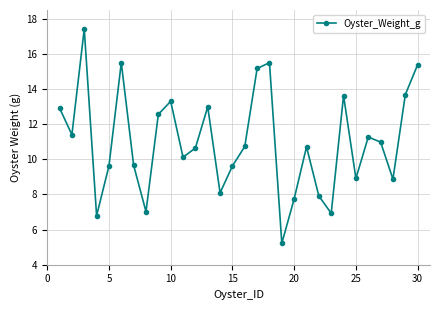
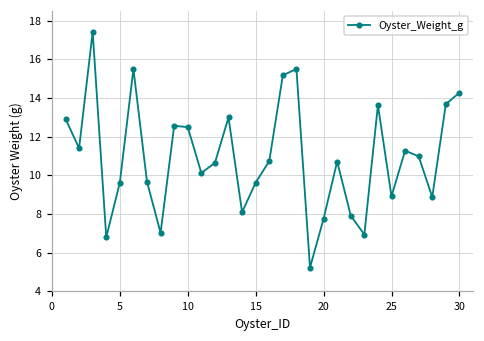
10: 13.3 -> 12.5
30: 15.4 -> 14.3
